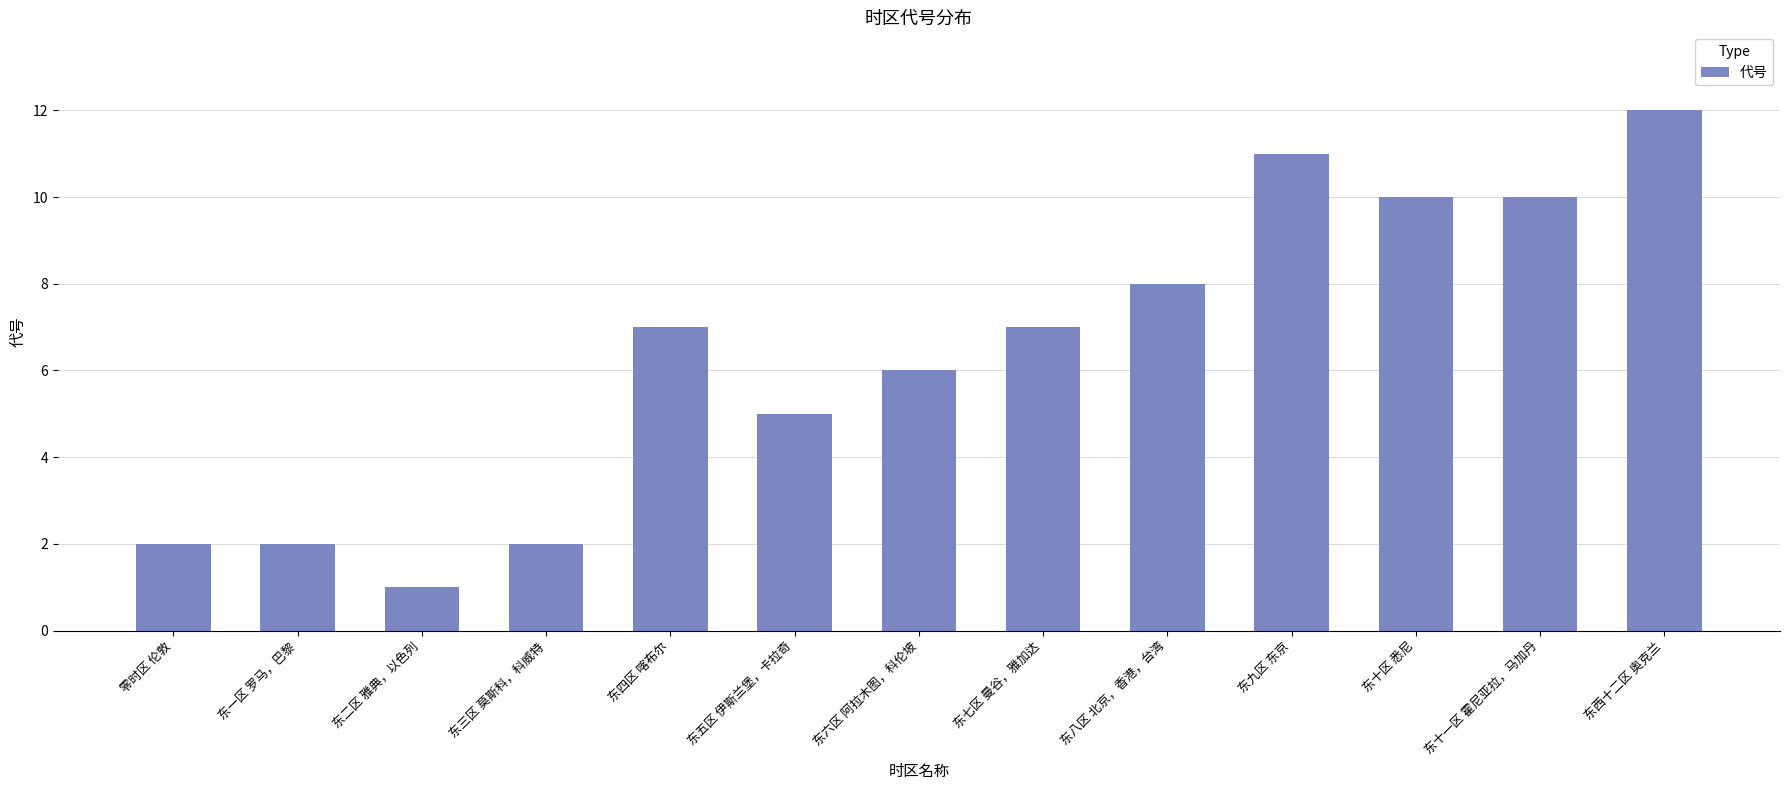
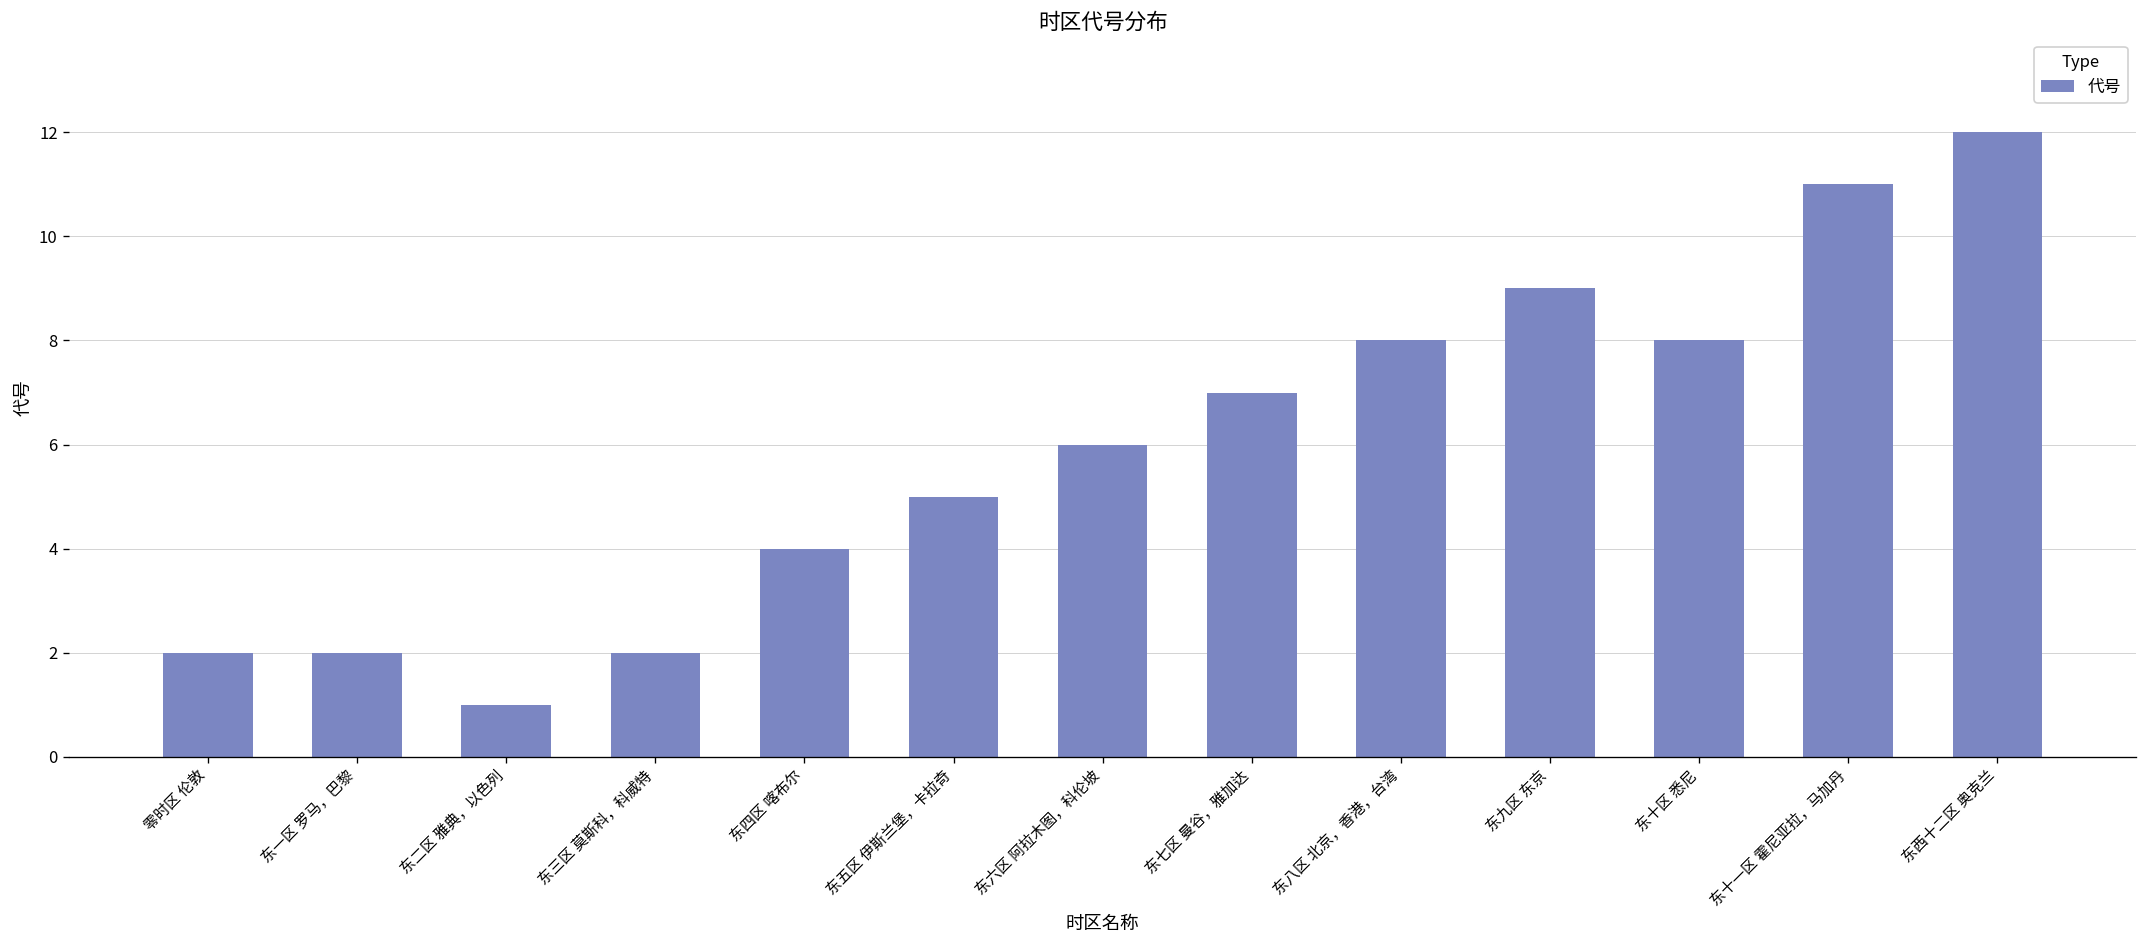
东四区 喀布尔: 7 -> 4
东九区 东京: 11 -> 9
东十区 悉尼: 10 -> 8
东十一区 霍尼亚拉，马加丹: 10 -> 11
